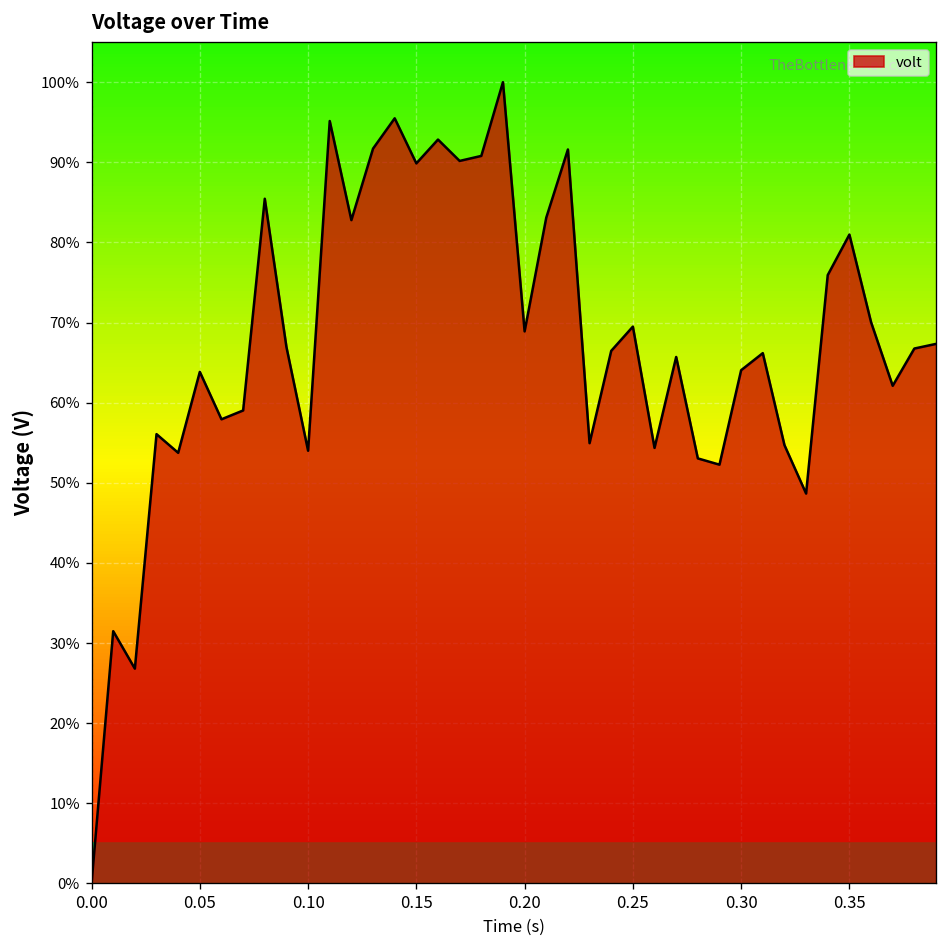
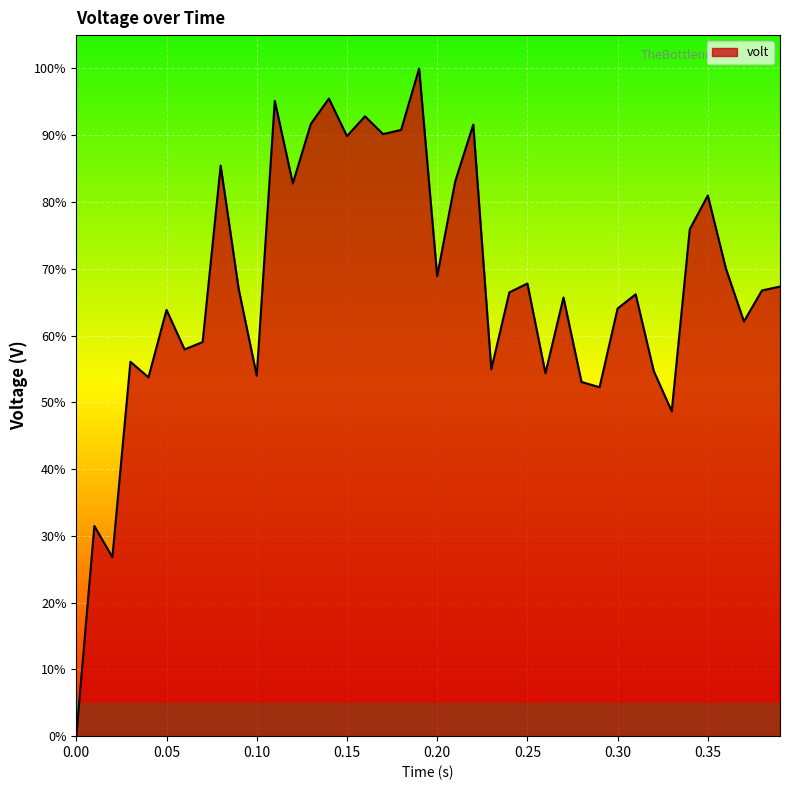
0.25: 69% -> 68%
